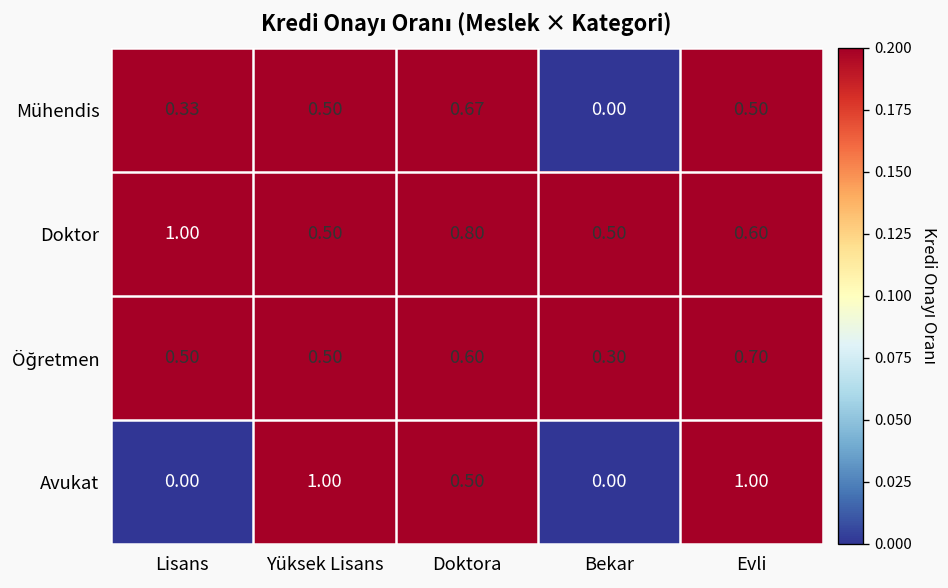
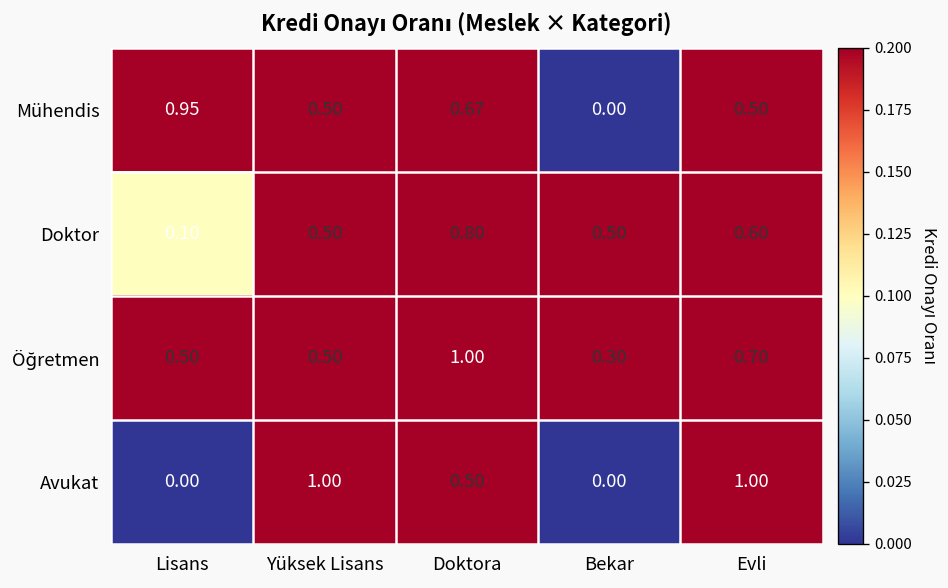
Mühendis, Lisans: 0.33 -> 0.95
Doktor, Lisans: 1.00 -> 0.10
Öğretmen, Doktora: 0.60 -> 1.00
